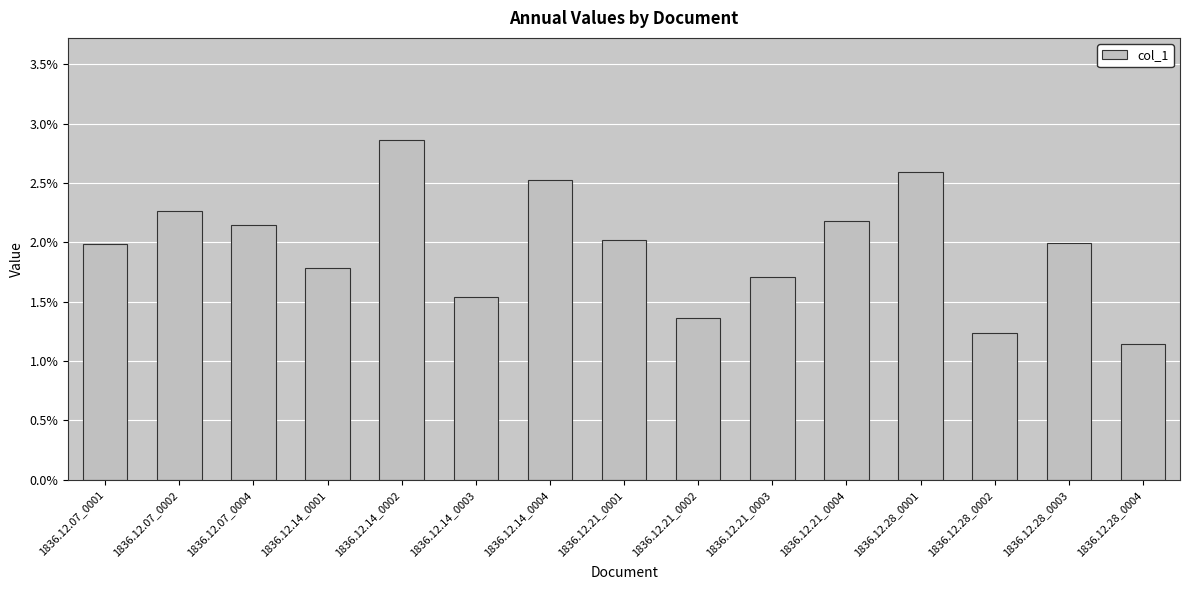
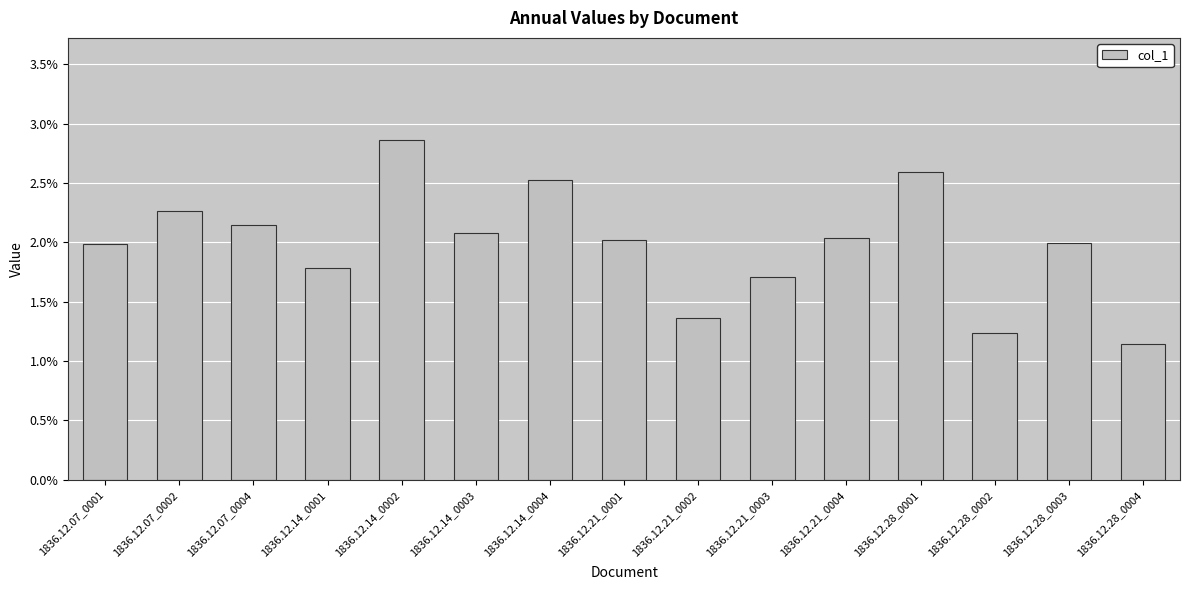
1836.12.14_0003: 1.54% -> 2.08%
1836.12.21_0004: 2.18% -> 2.04%
